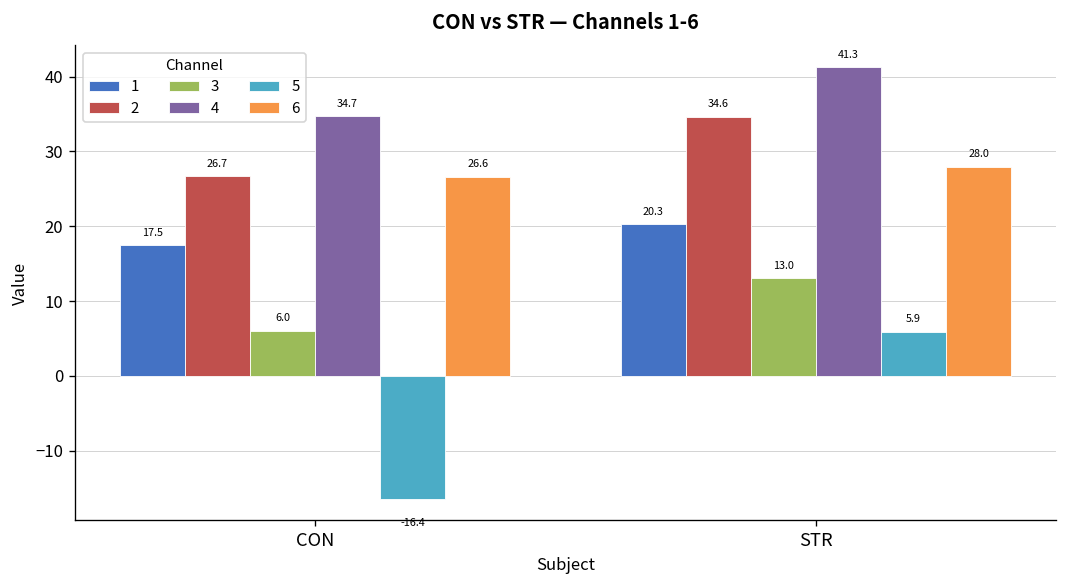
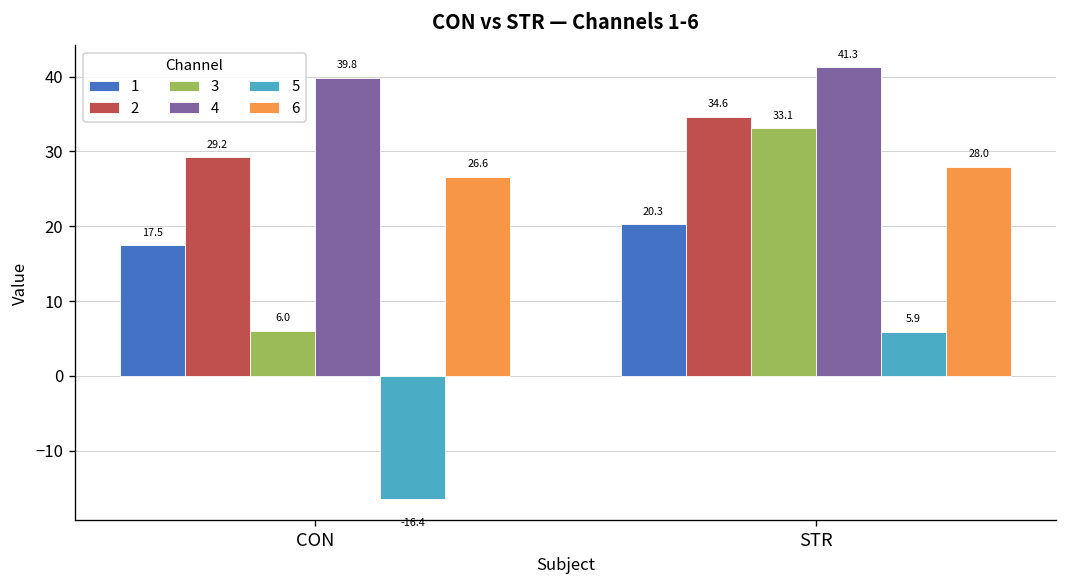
2, CON: 26.7 -> 29.2
4, CON: 34.7 -> 39.8
3, STR: 13.0 -> 33.1
